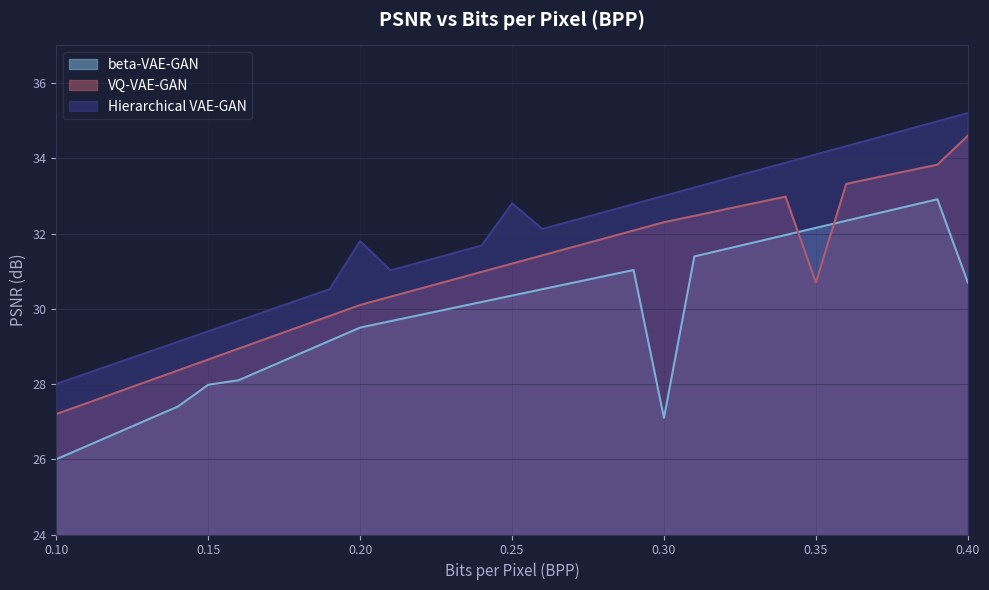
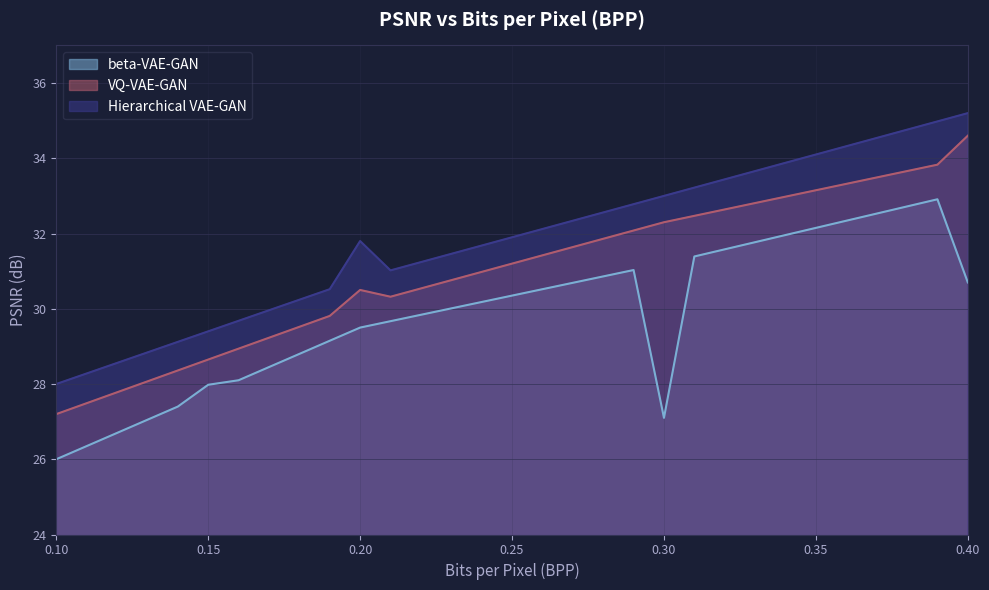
VQ-VAE-GAN, 0.20: 30.1 -> 30.5
Hierarchical VAE-GAN, 0.25: 32.8 -> 31.9
VQ-VAE-GAN, 0.35: 30.7 -> 33.2
